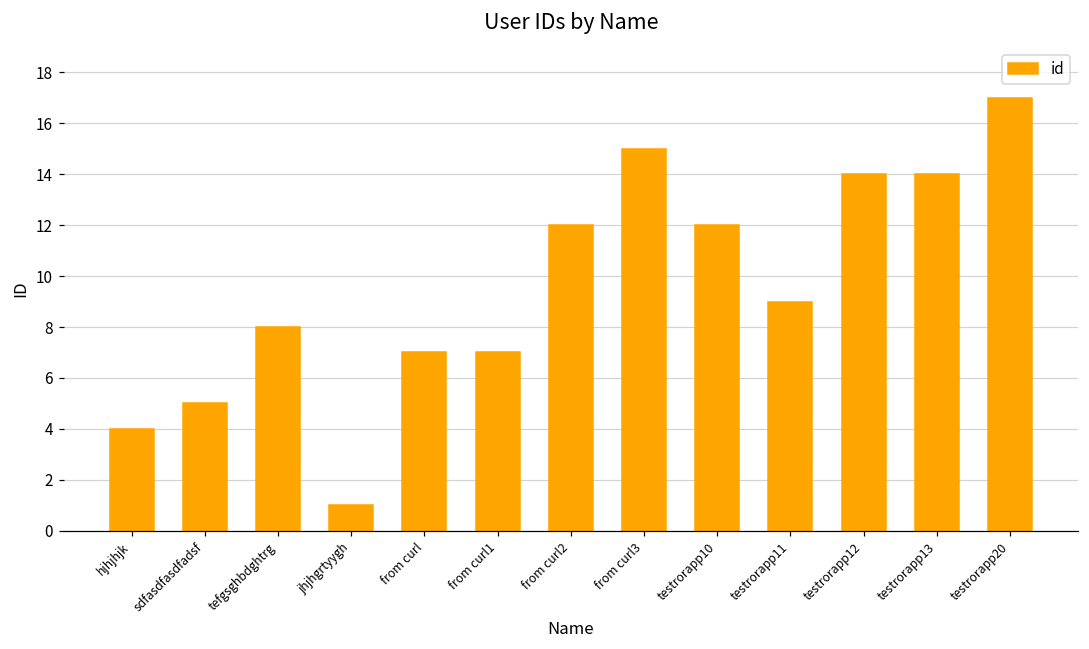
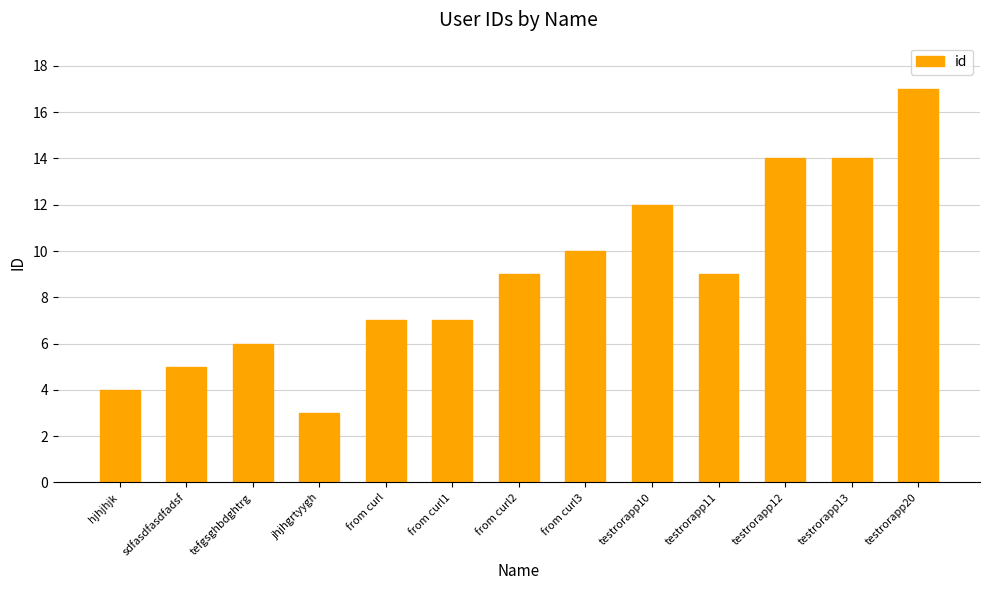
tefgsghbdghtrg: 8 -> 6
jhjhgrtyygh: 1 -> 3
from curl2: 12 -> 9
from curl3: 15 -> 10
